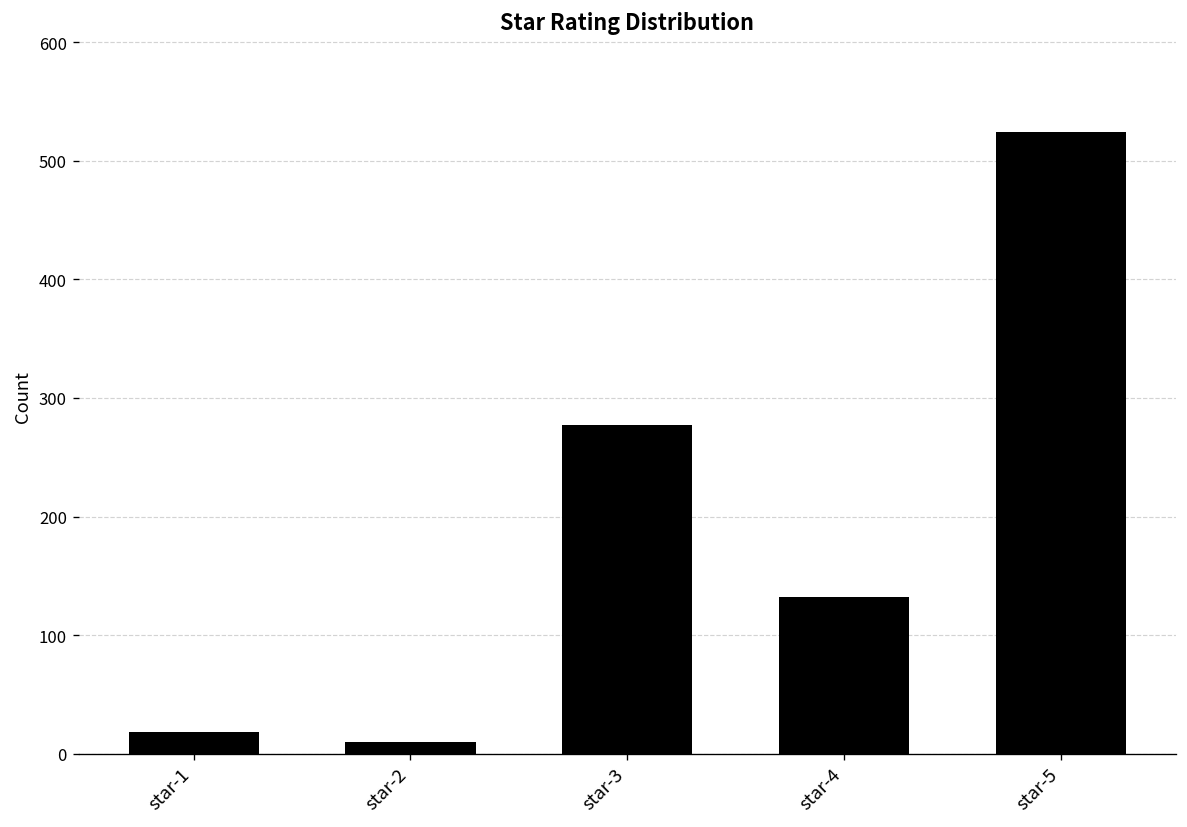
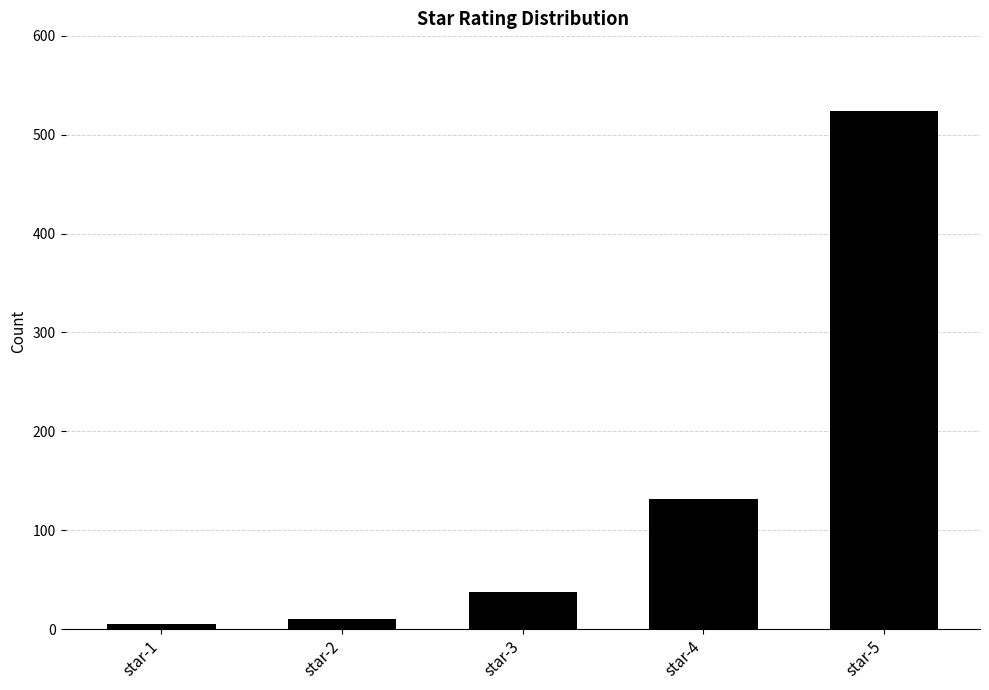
star-1: 20 -> 10
star-3: 280 -> 40
